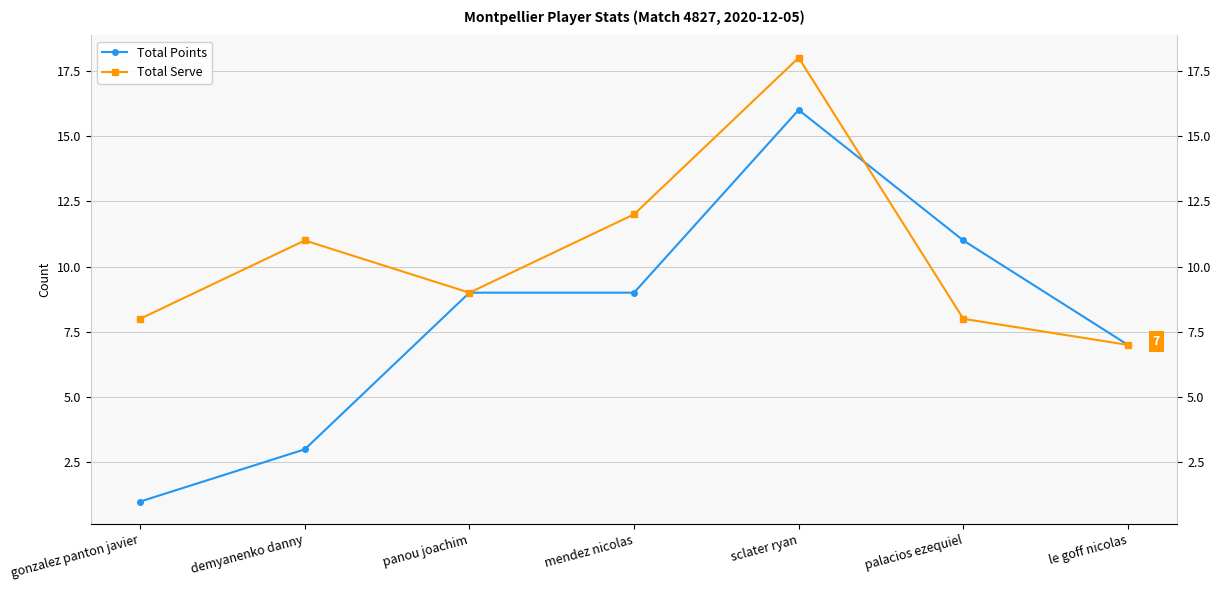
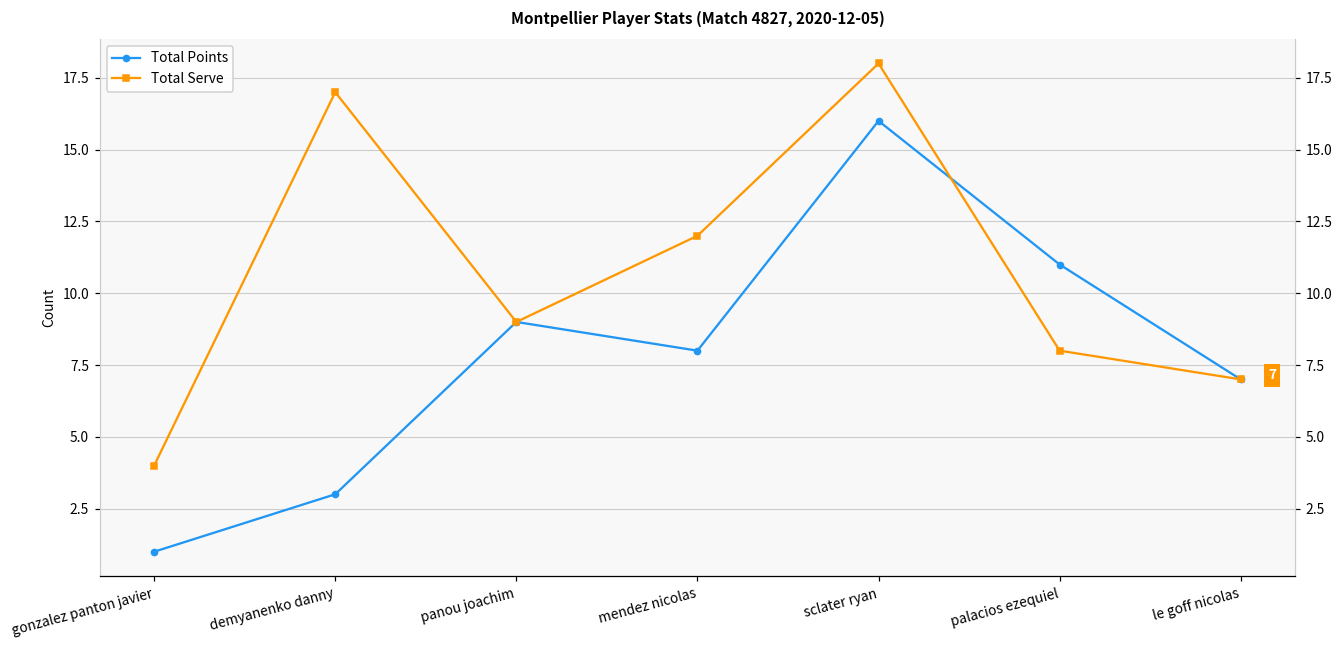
Total Serve, gonzalez panton javier: 8 -> 4
Total Serve, demyanenko danny: 11 -> 17
Total Points, mendez nicolas: 9 -> 8
